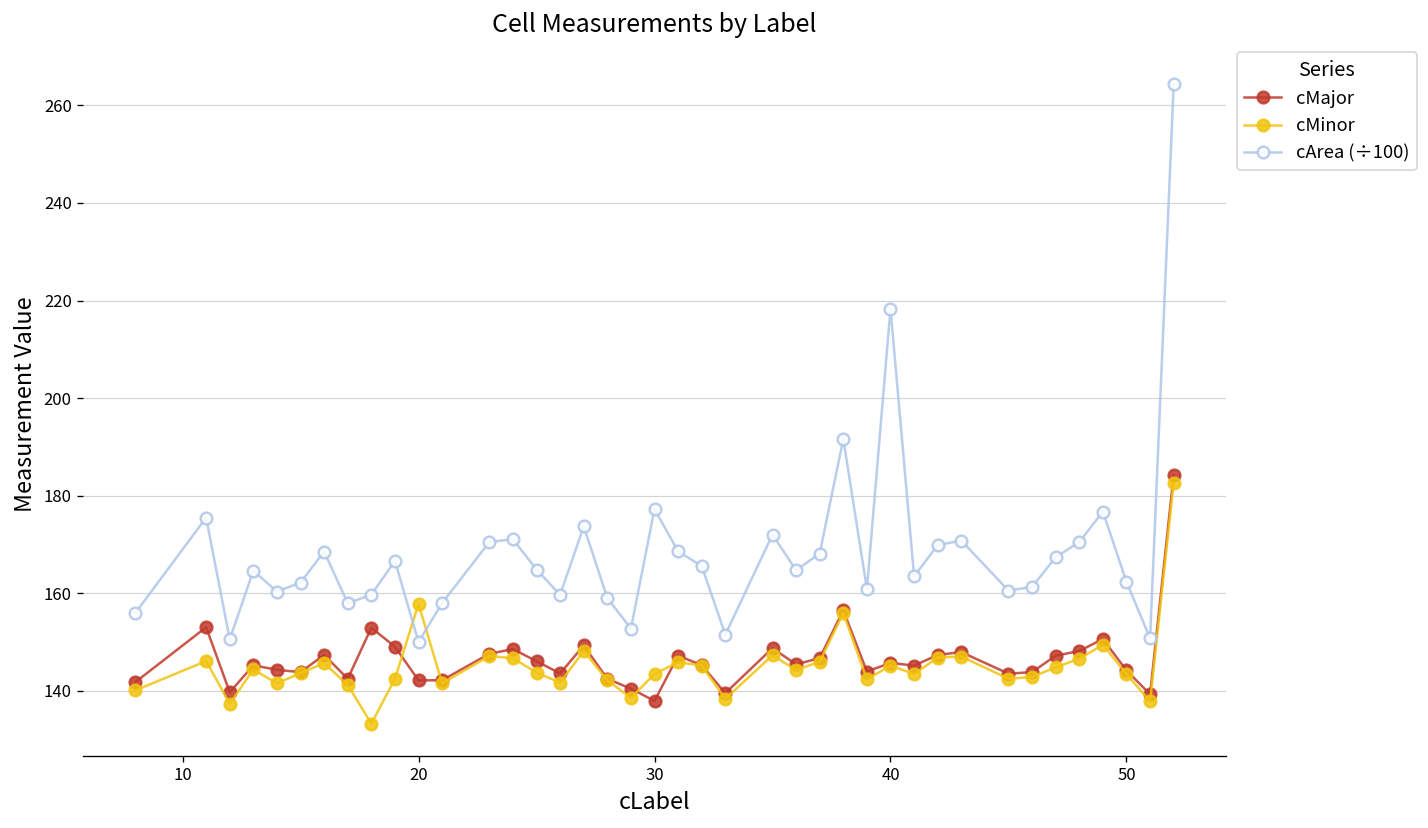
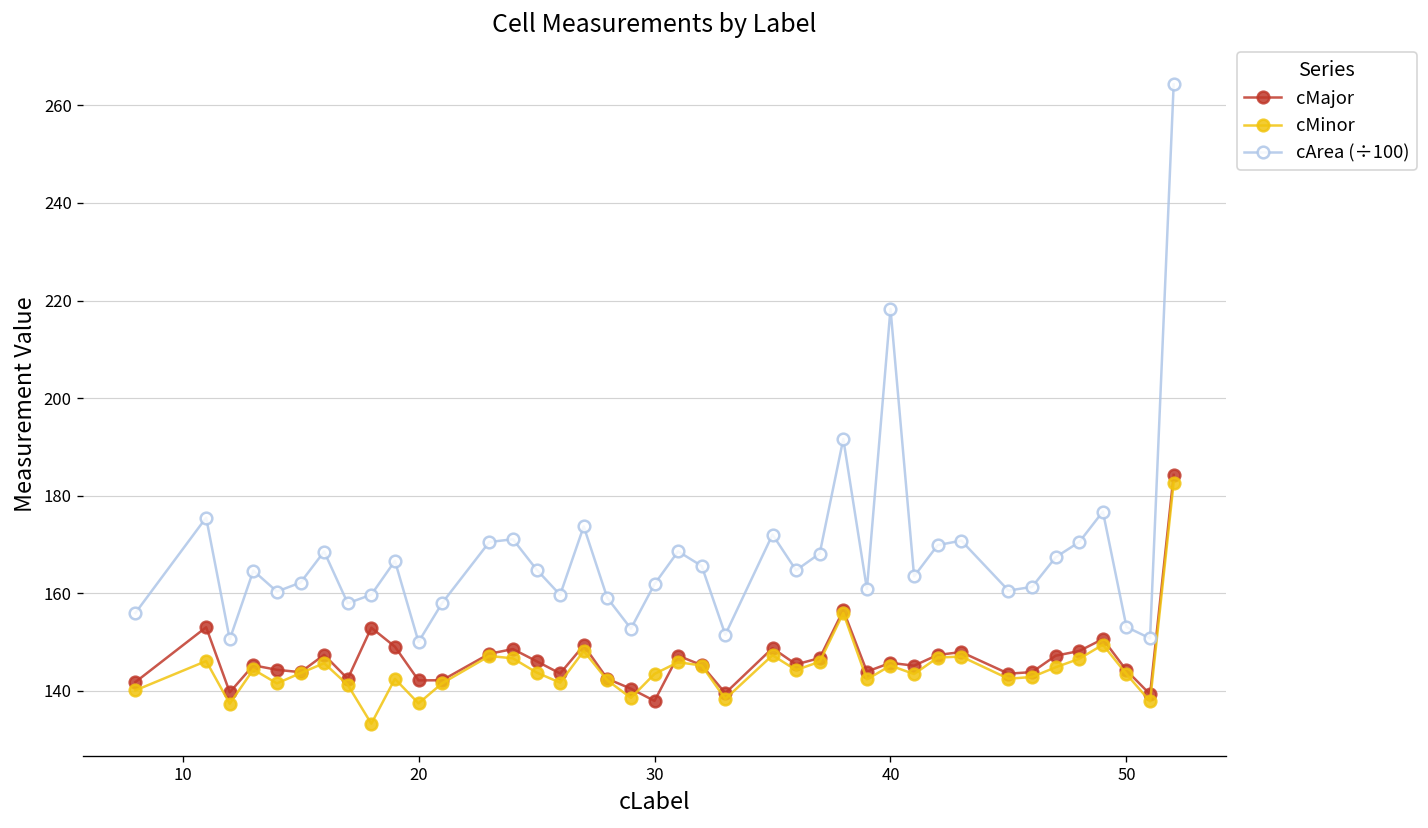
cMinor, 20: 158 -> 137
cArea (÷100), 30: 177 -> 162
cArea (÷100), 50: 162 -> 153
